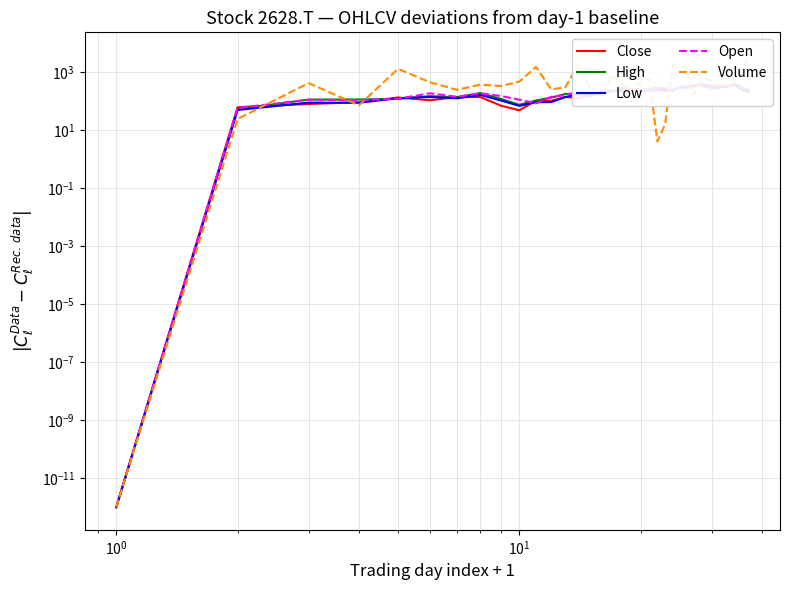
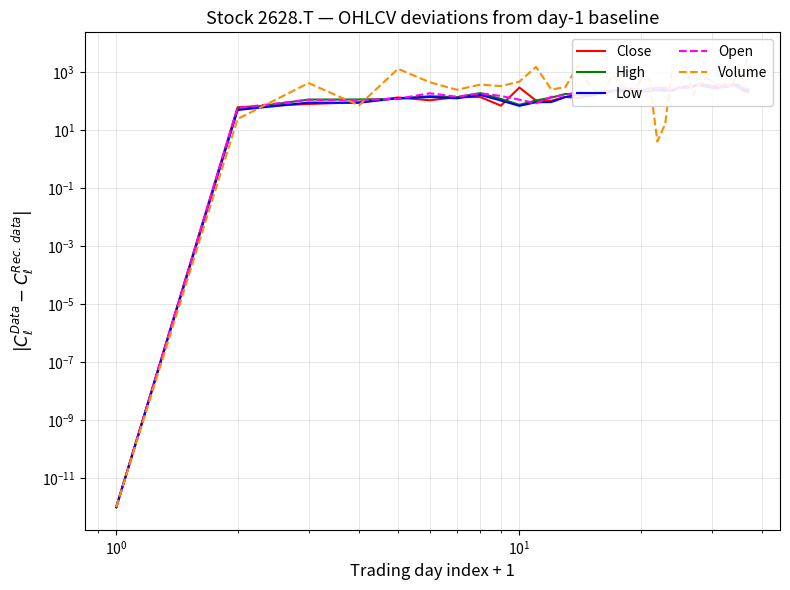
Close, 10^1: 50 -> 300
